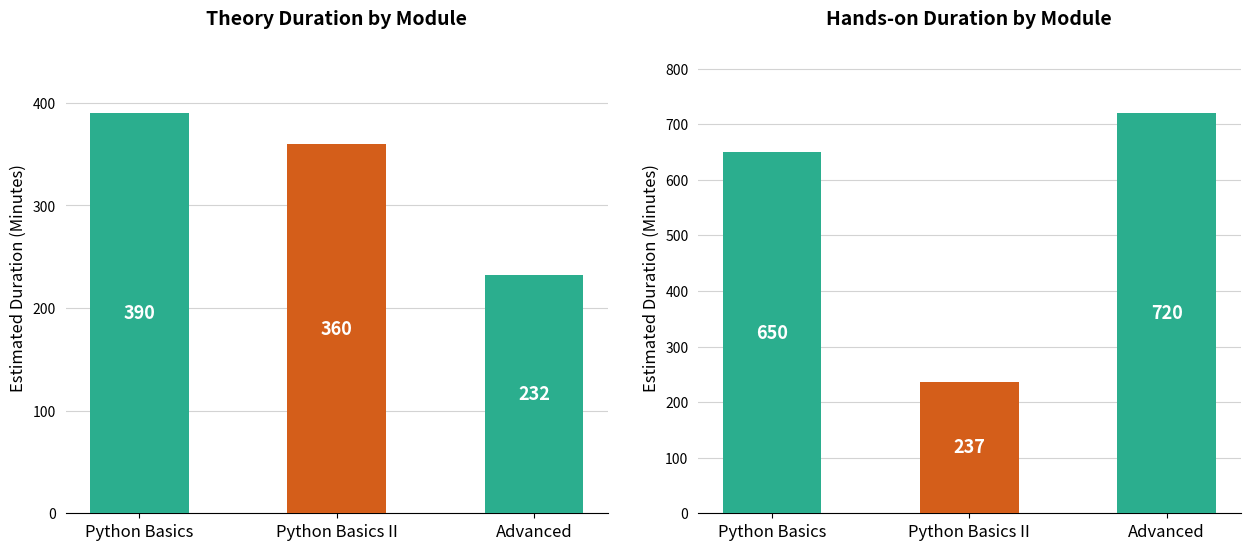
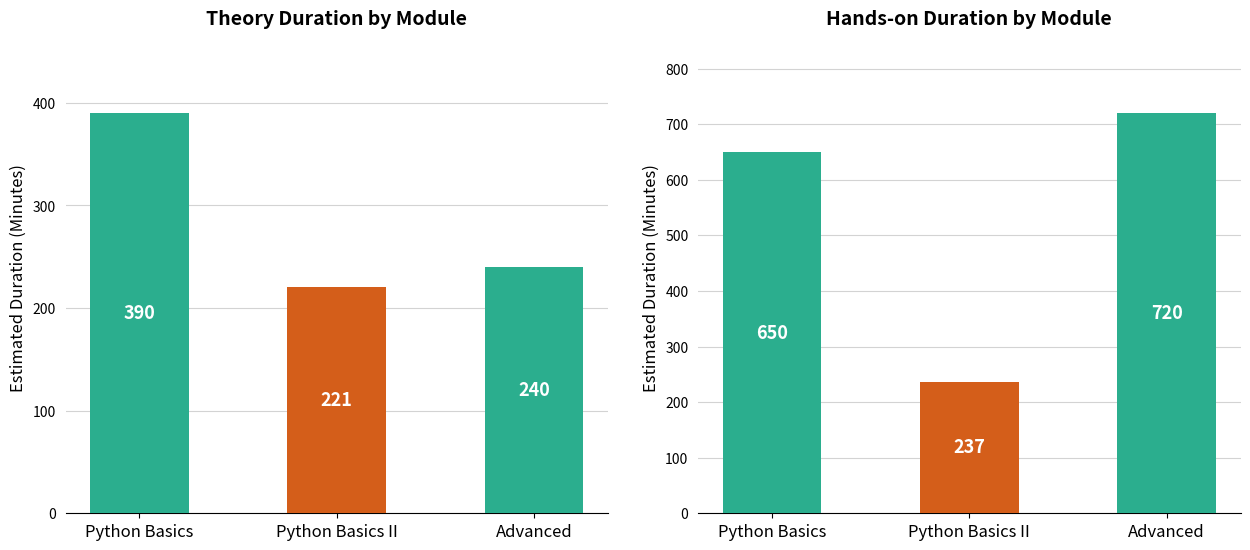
Theory Duration by Module, Python Basics II: 360 -> 221
Theory Duration by Module, Advanced: 232 -> 240
